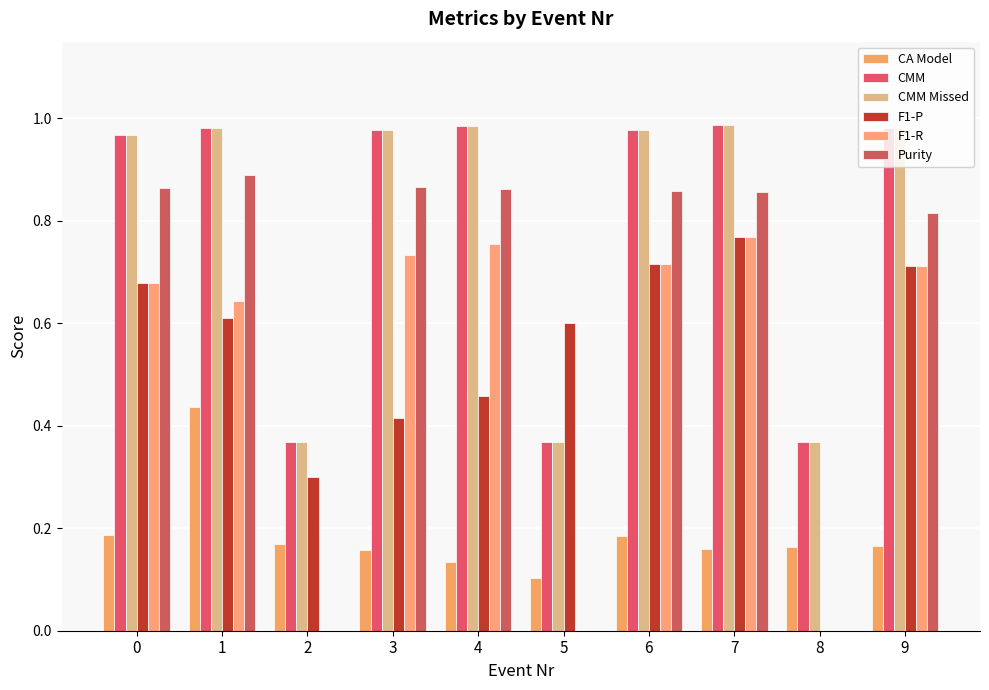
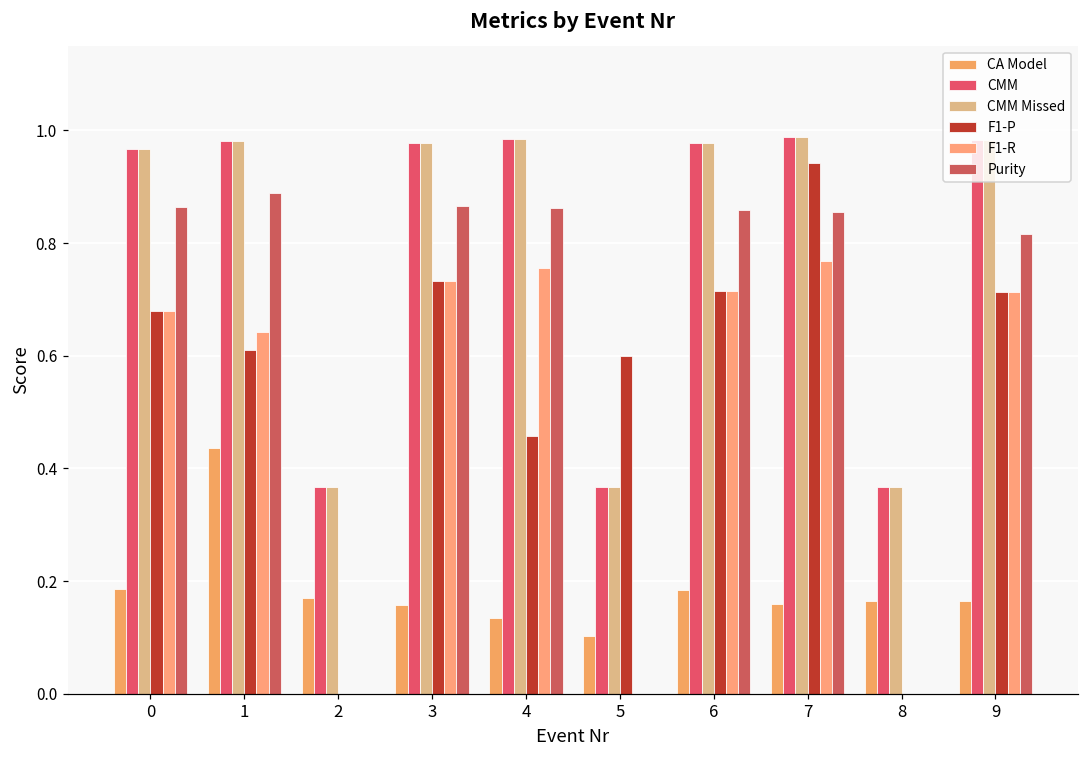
F1-P, 2: 0.3 -> 0.0
F1-P, 3: 0.42 -> 0.73
F1-P, 7: 0.77 -> 0.94
